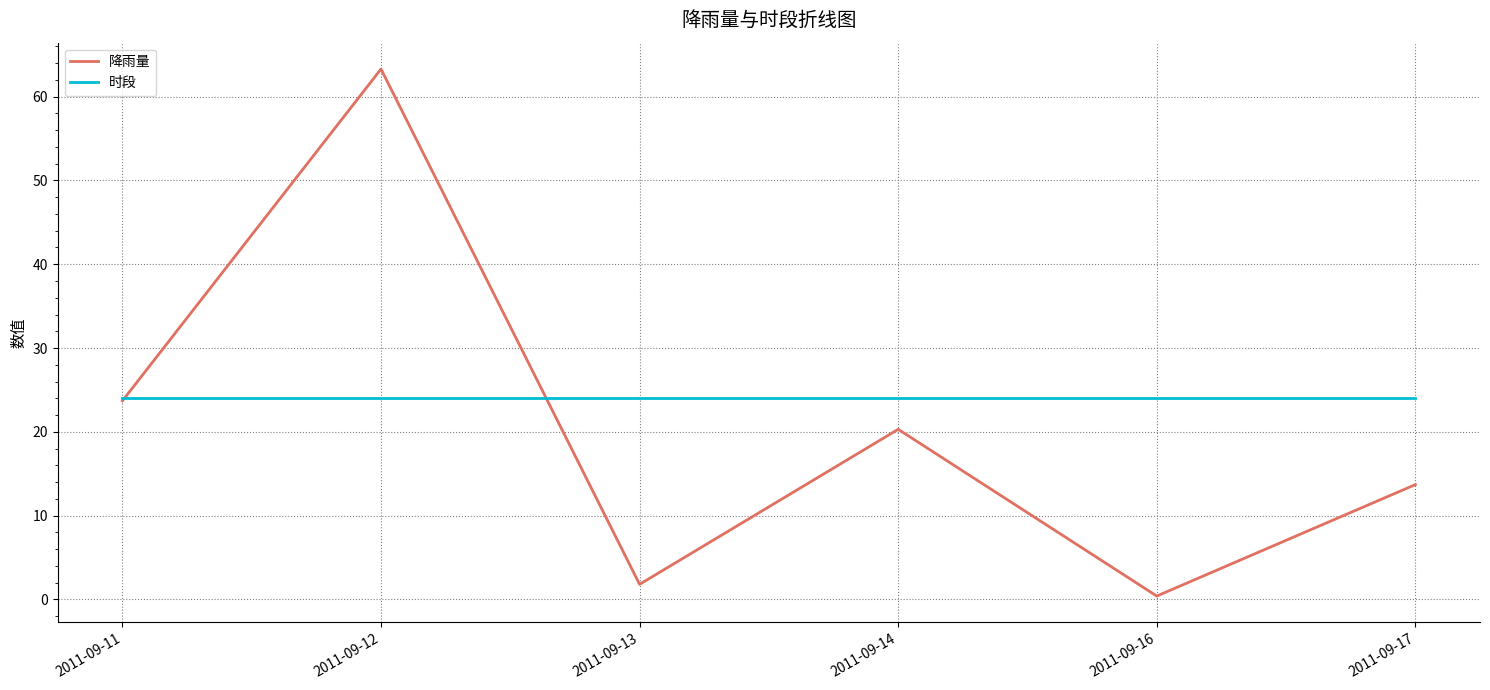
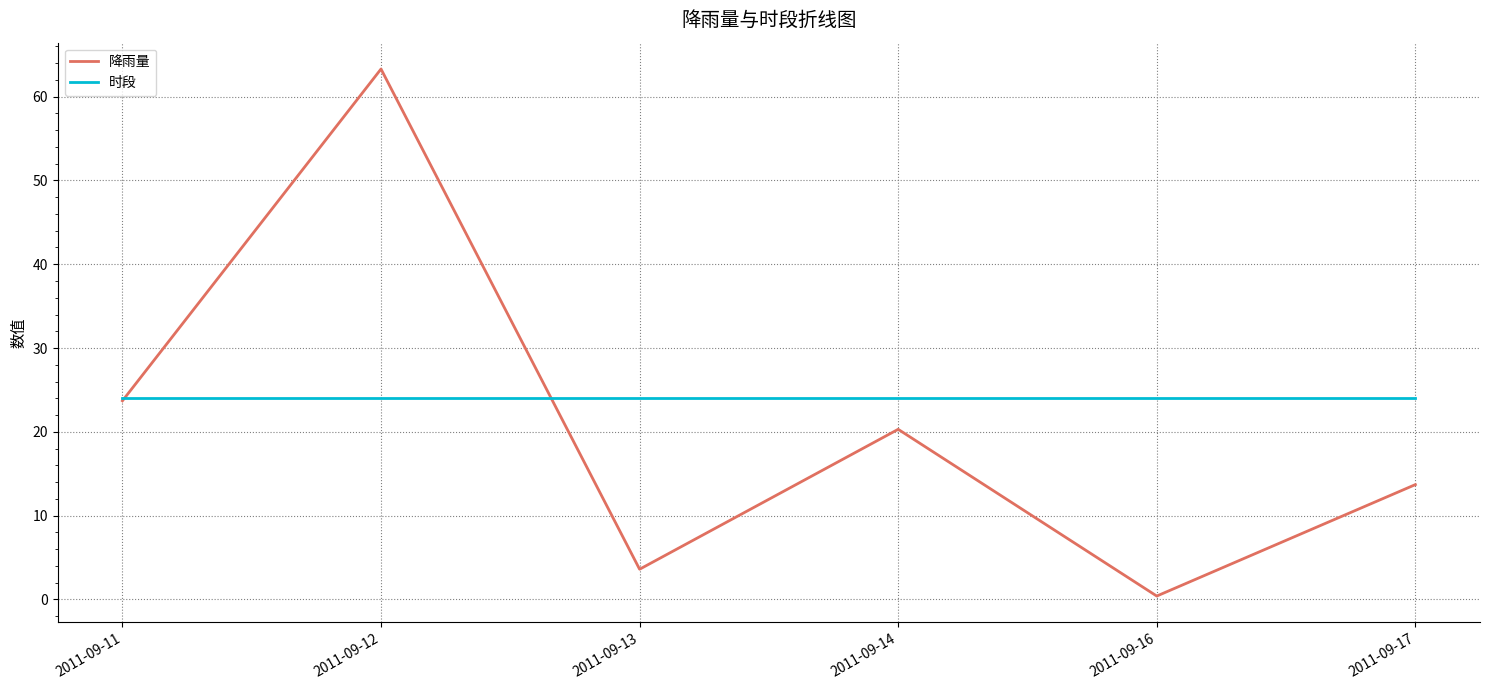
降雨量, 2011-09-13: 2 -> 4
